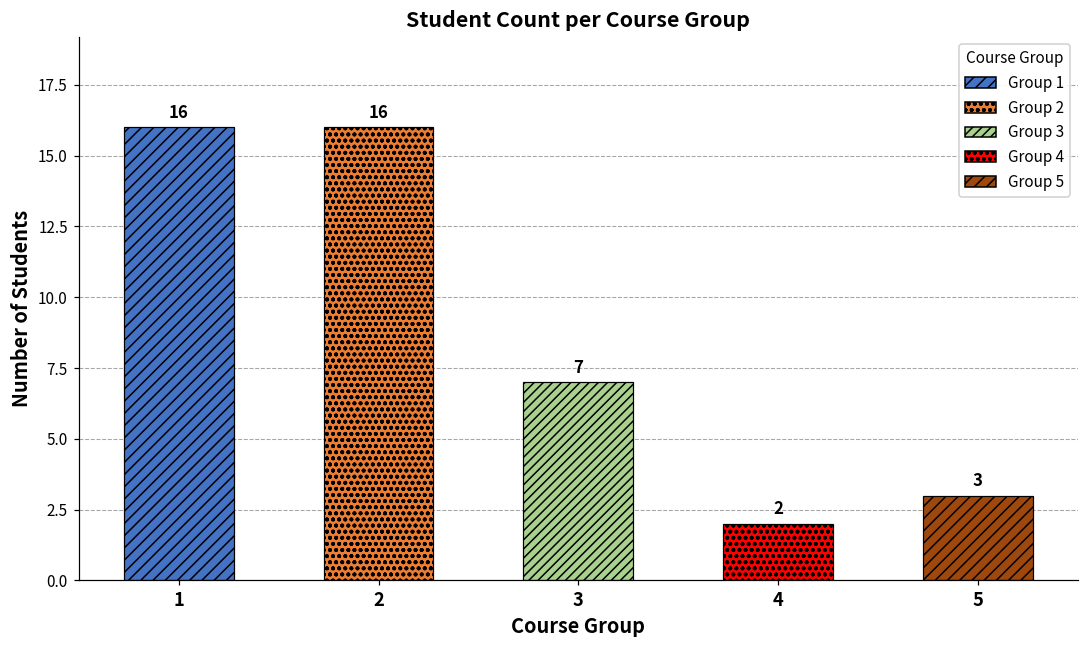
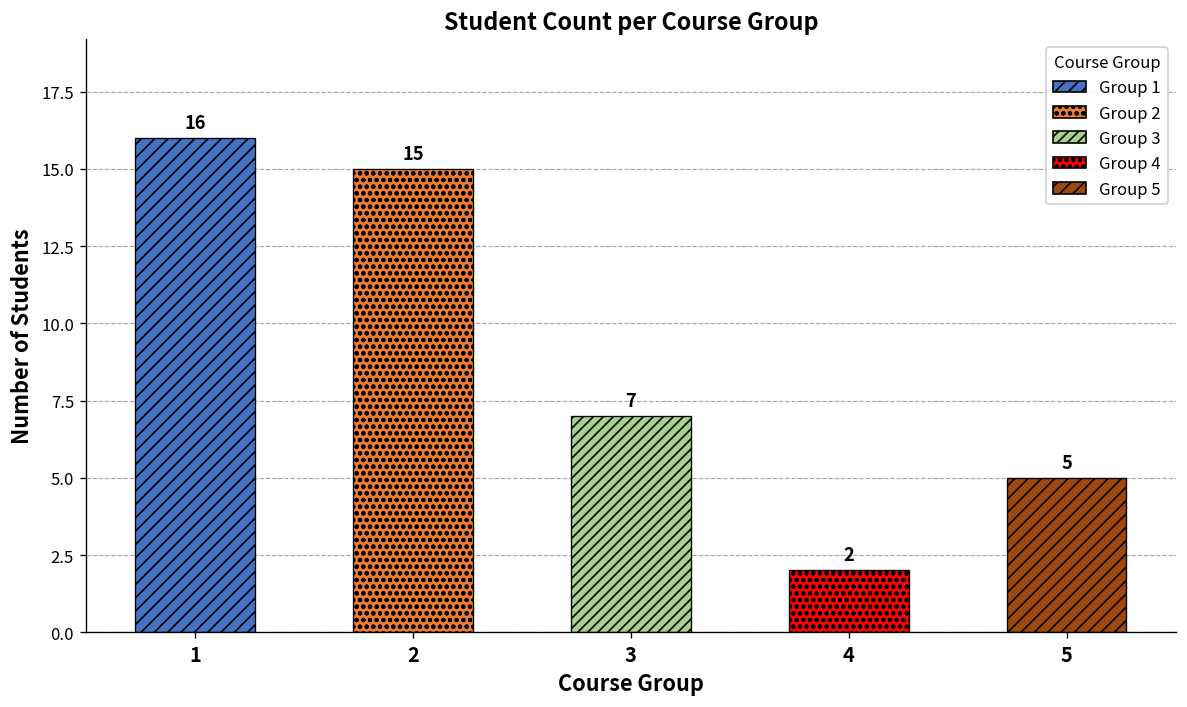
2: 16 -> 15
5: 3 -> 5
